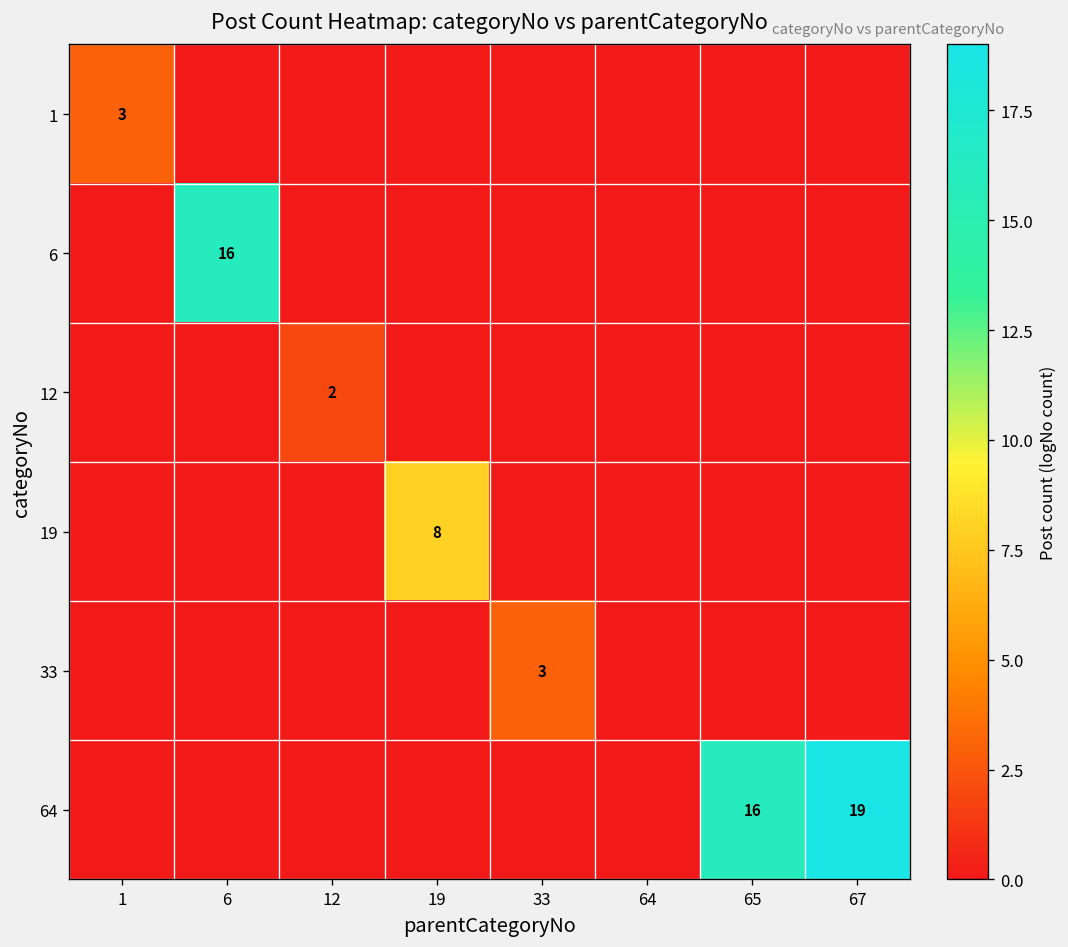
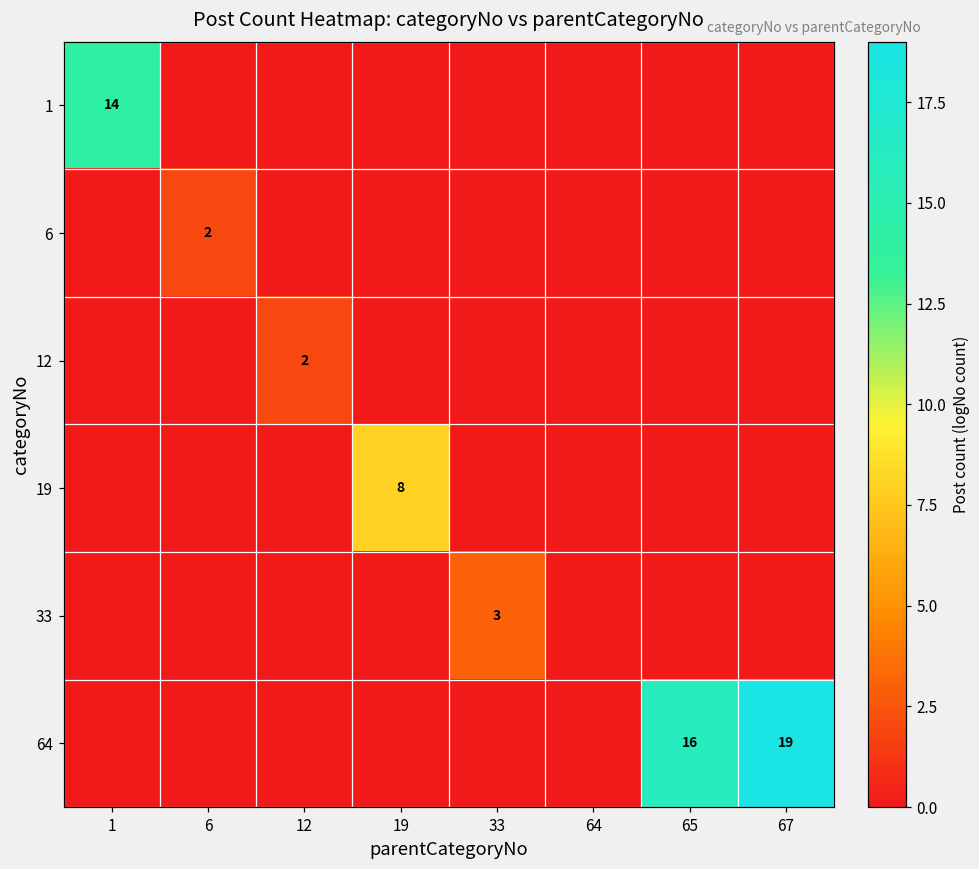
1, 1: 3 -> 14
6, 6: 16 -> 2
